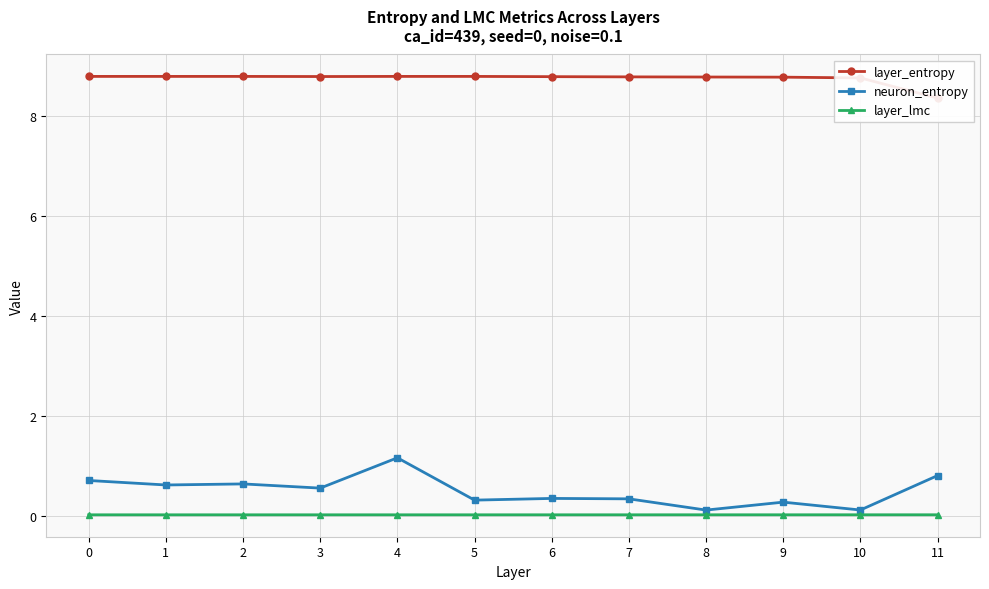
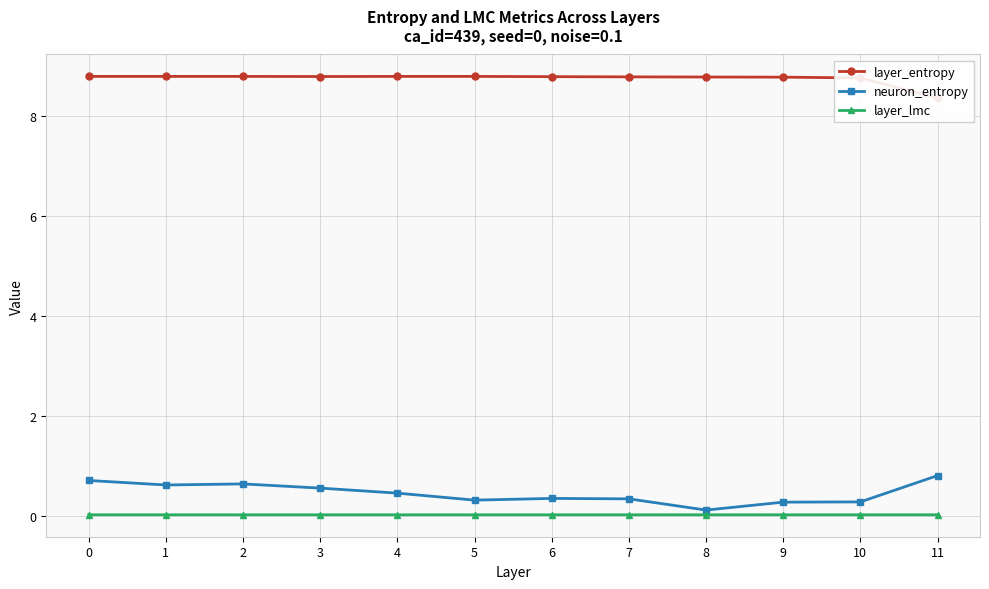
neuron_entropy, 4: 1.2 -> 0.5
neuron_entropy, 10: 0.1 -> 0.3
